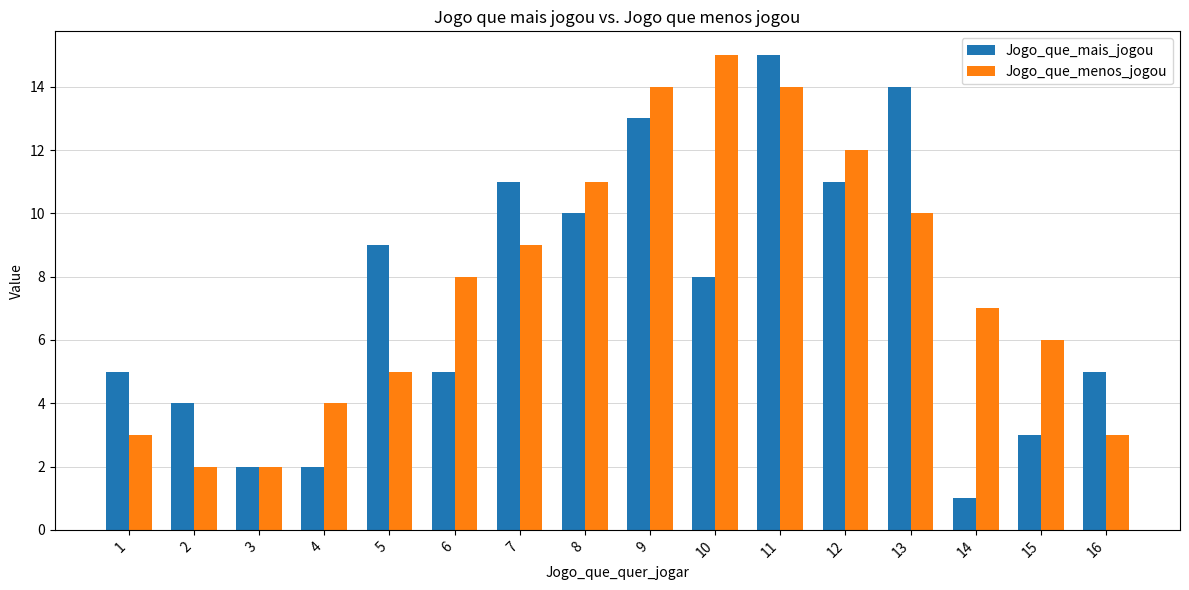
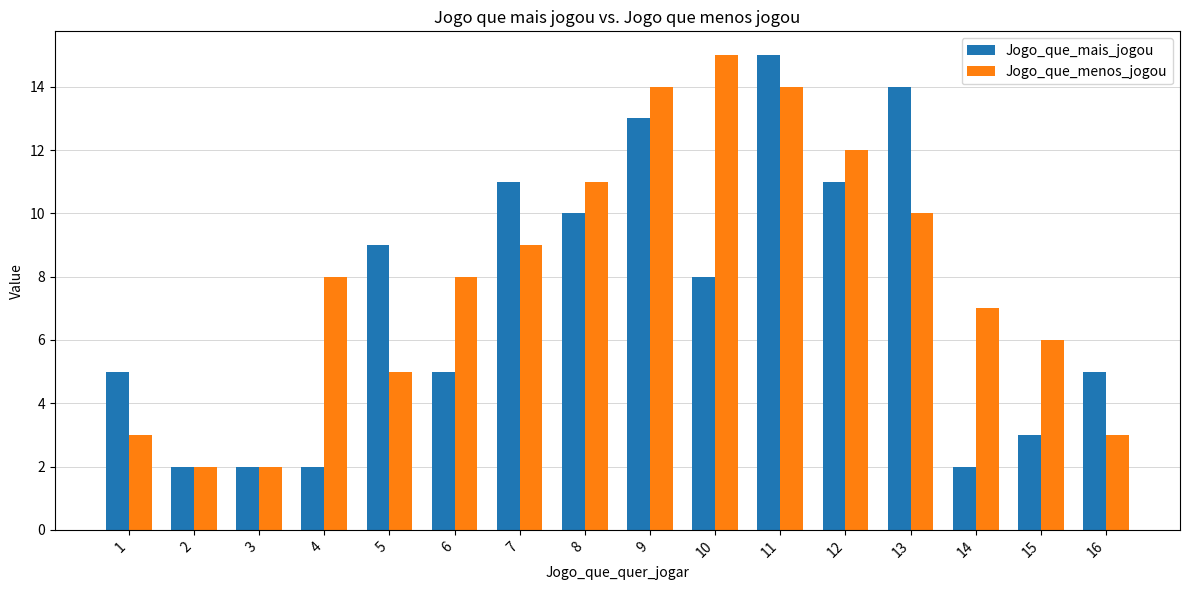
Jogo_que_mais_jogou, 2: 4 -> 2
Jogo_que_menos_jogou, 4: 4 -> 8
Jogo_que_mais_jogou, 14: 1 -> 2
